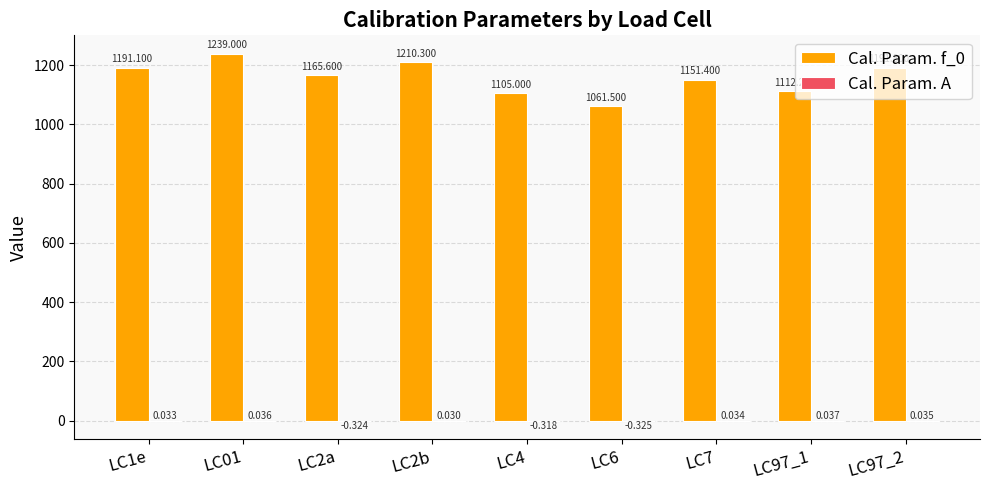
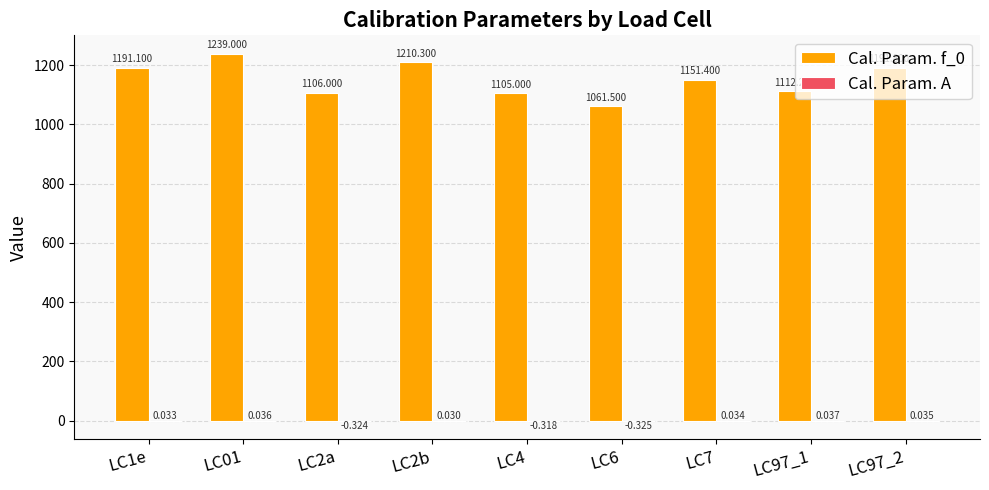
Cal. Param. f_0, LC2a: 1165.600 -> 1106.000
